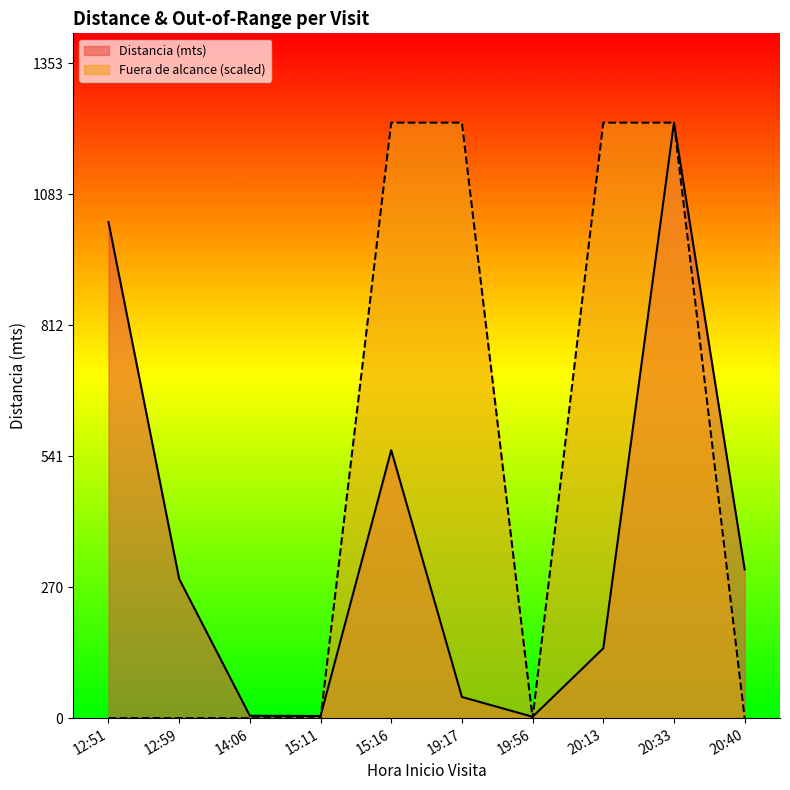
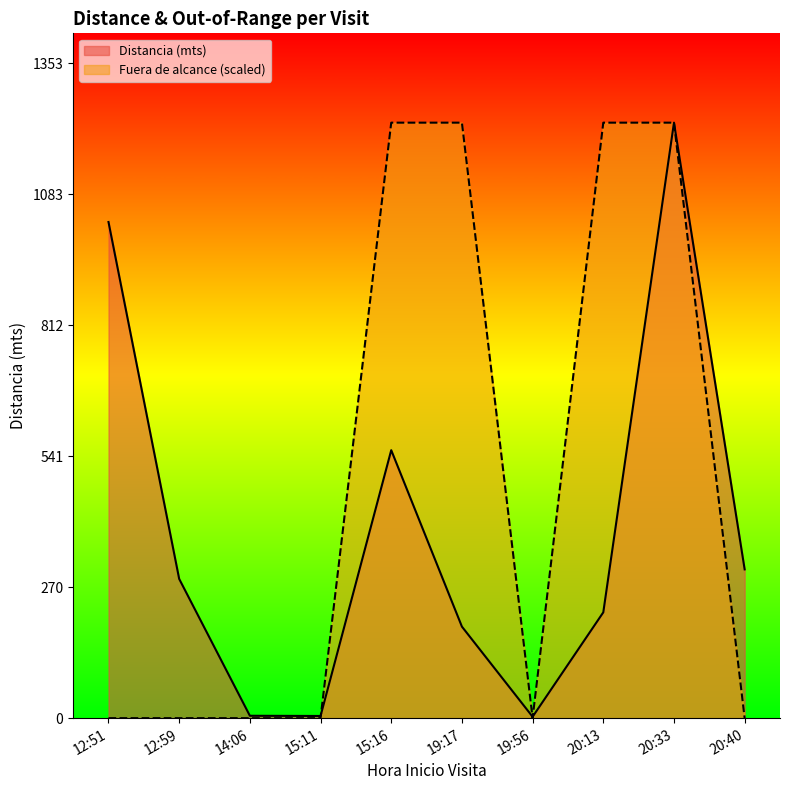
Distancia (mts), 19:17: 40 -> 190
Distancia (mts), 20:13: 140 -> 220
